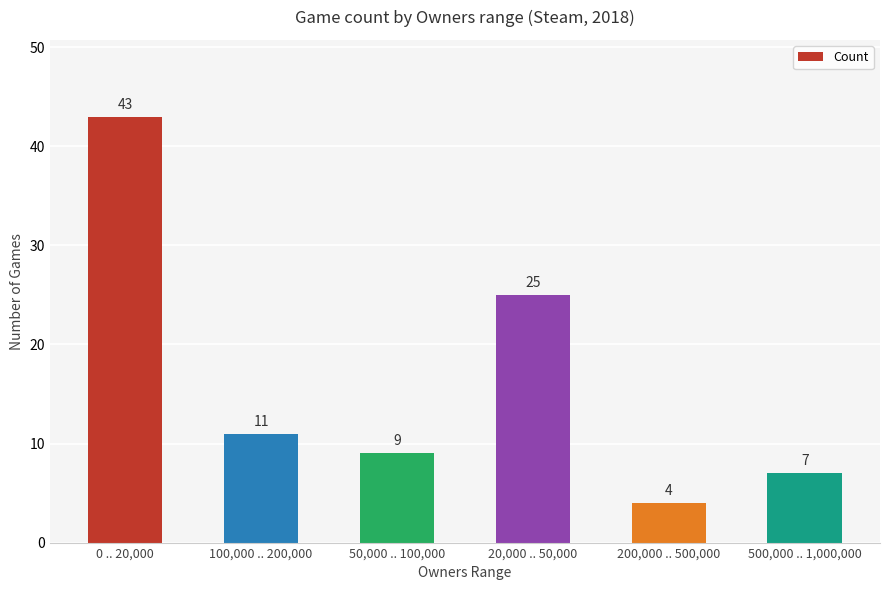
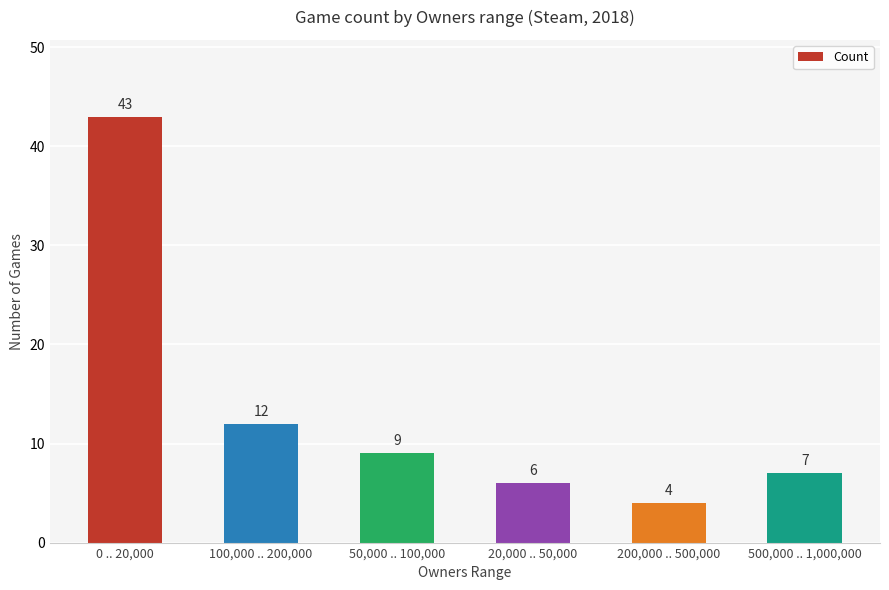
100,000 .. 200,000: 11 -> 12
20,000 .. 50,000: 25 -> 6
